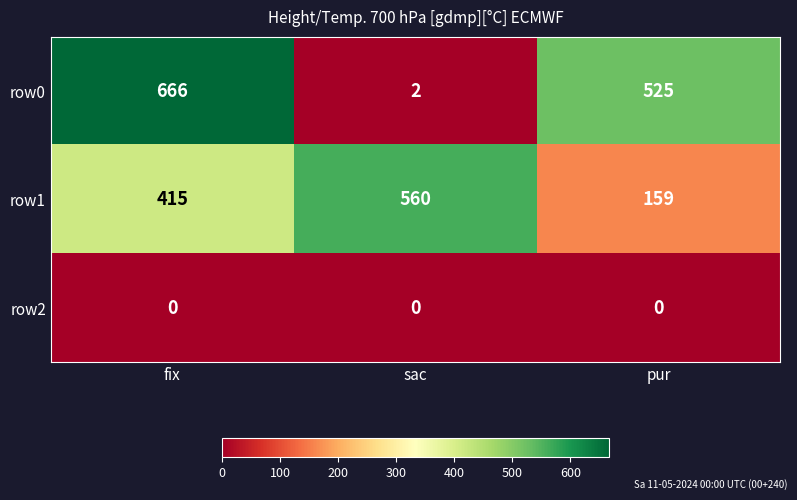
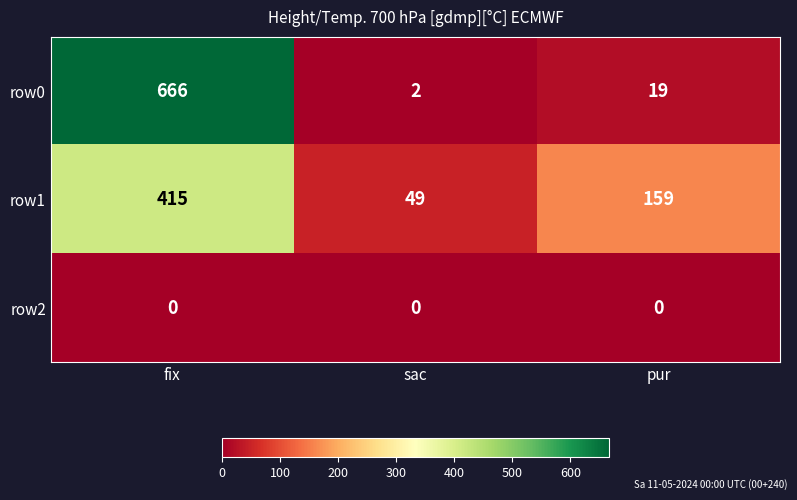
row0, pur: 525 -> 19
row1, sac: 560 -> 49
